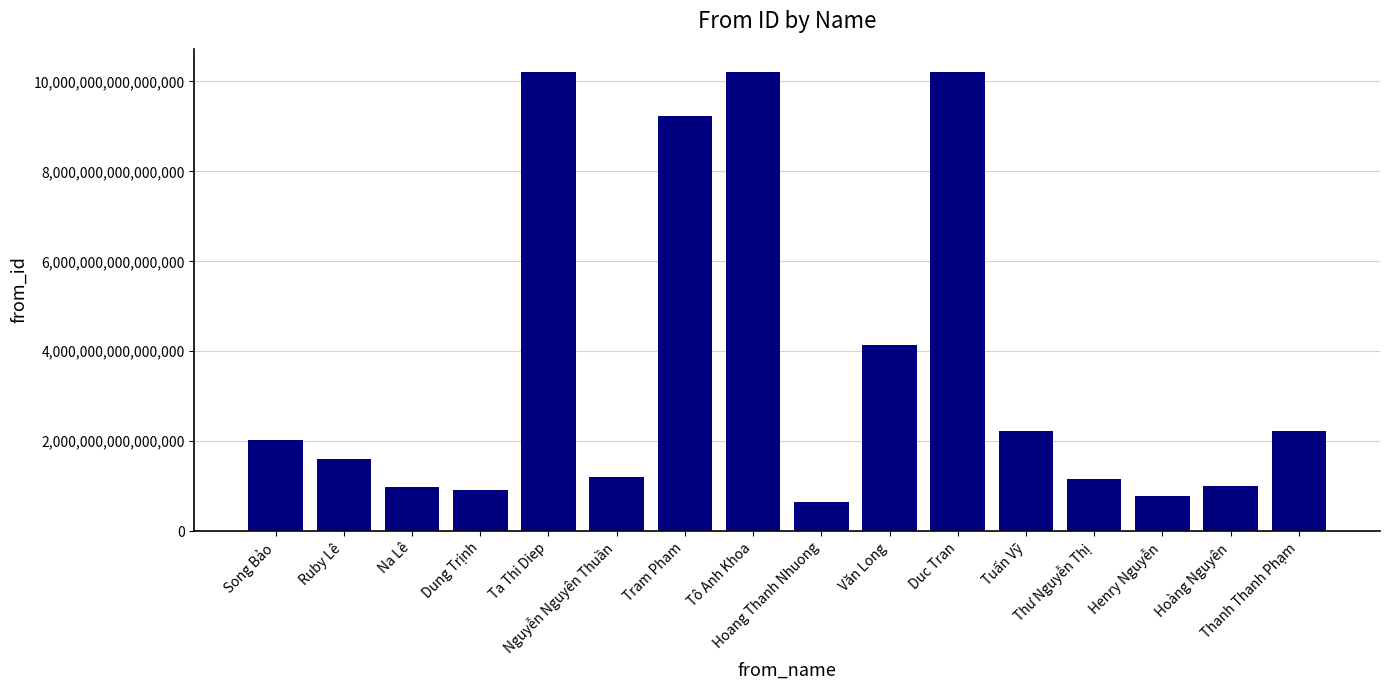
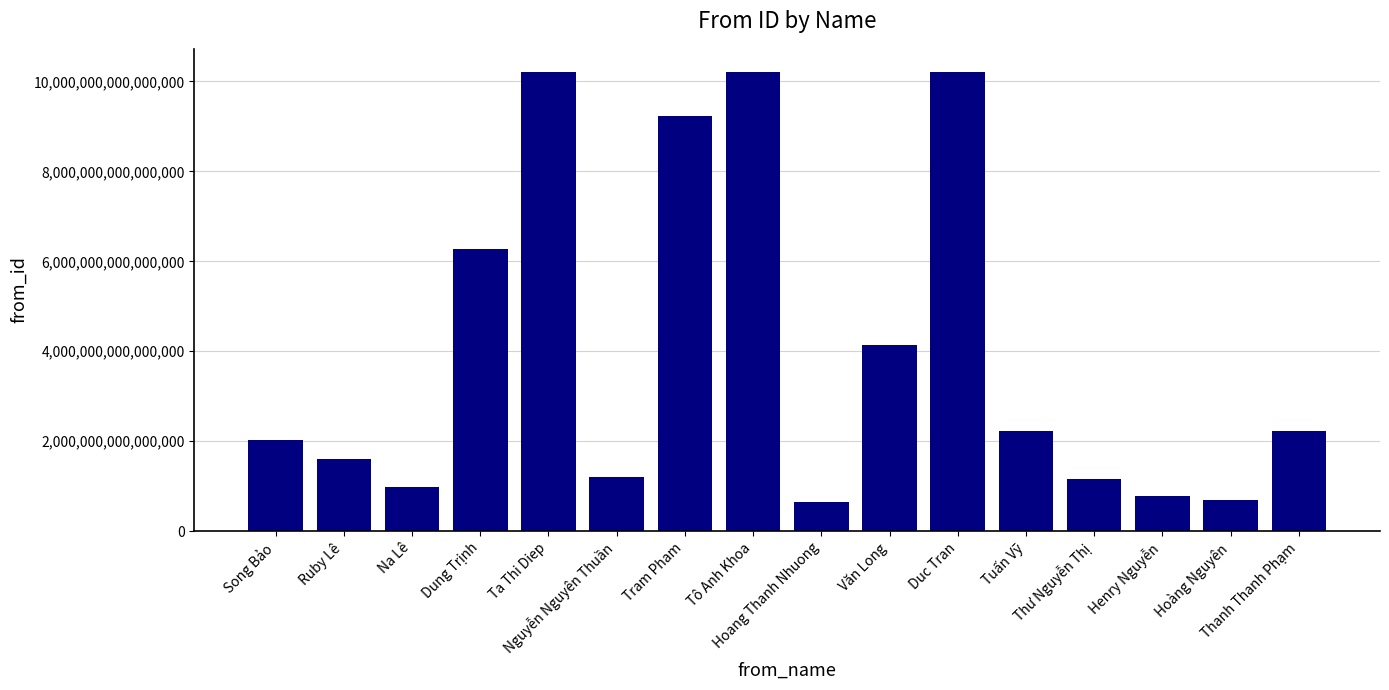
Dung Trịnh: 900,000,000,000,000 -> 6,300,000,000,000,000
Hoàng Nguyên: 1,000,000,000,000,000 -> 700,000,000,000,000
